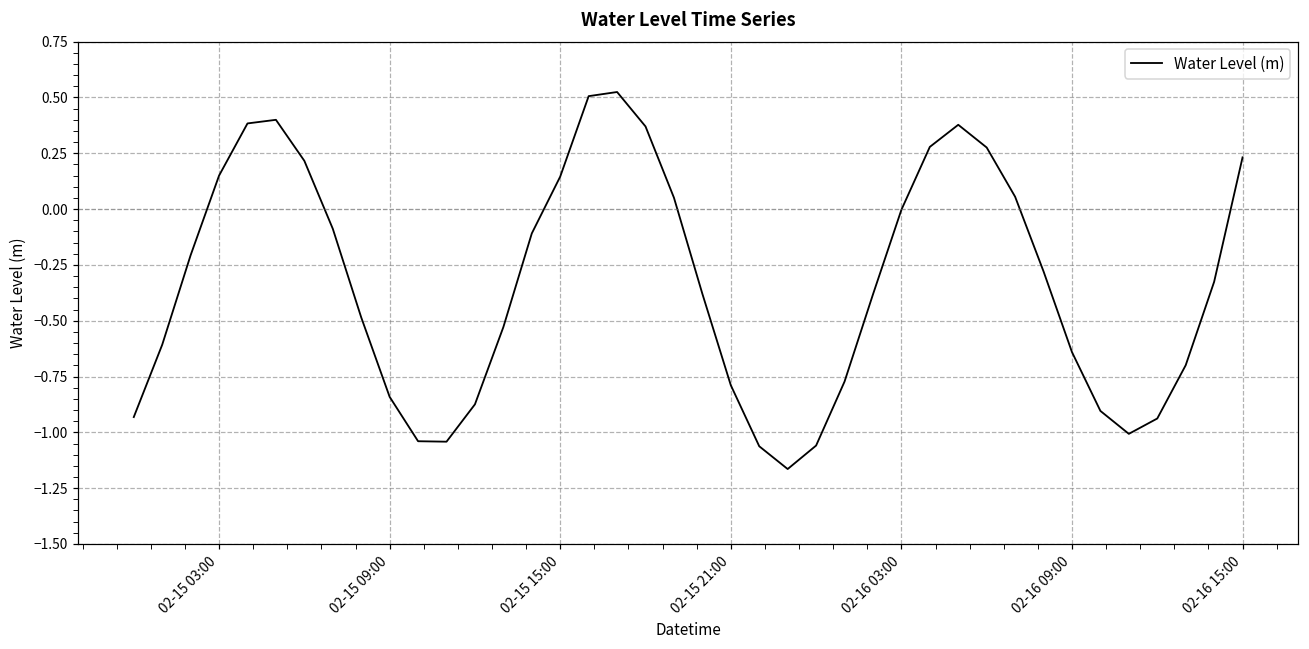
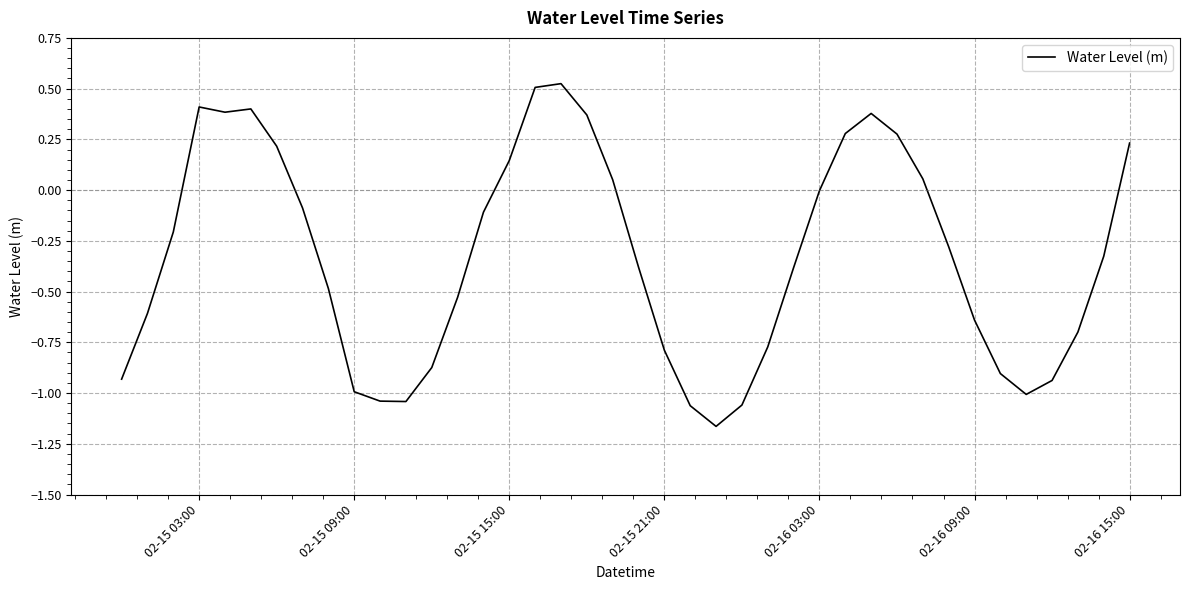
02-15 03:00: 0.15 -> 0.41
02-15 09:00: -0.84 -> -0.99
